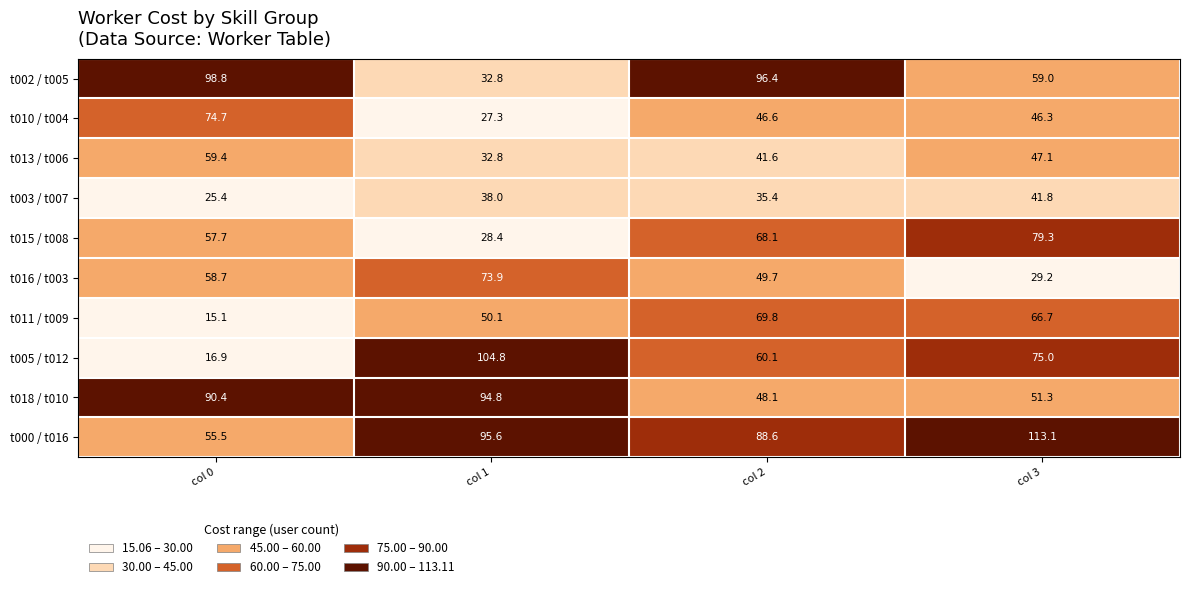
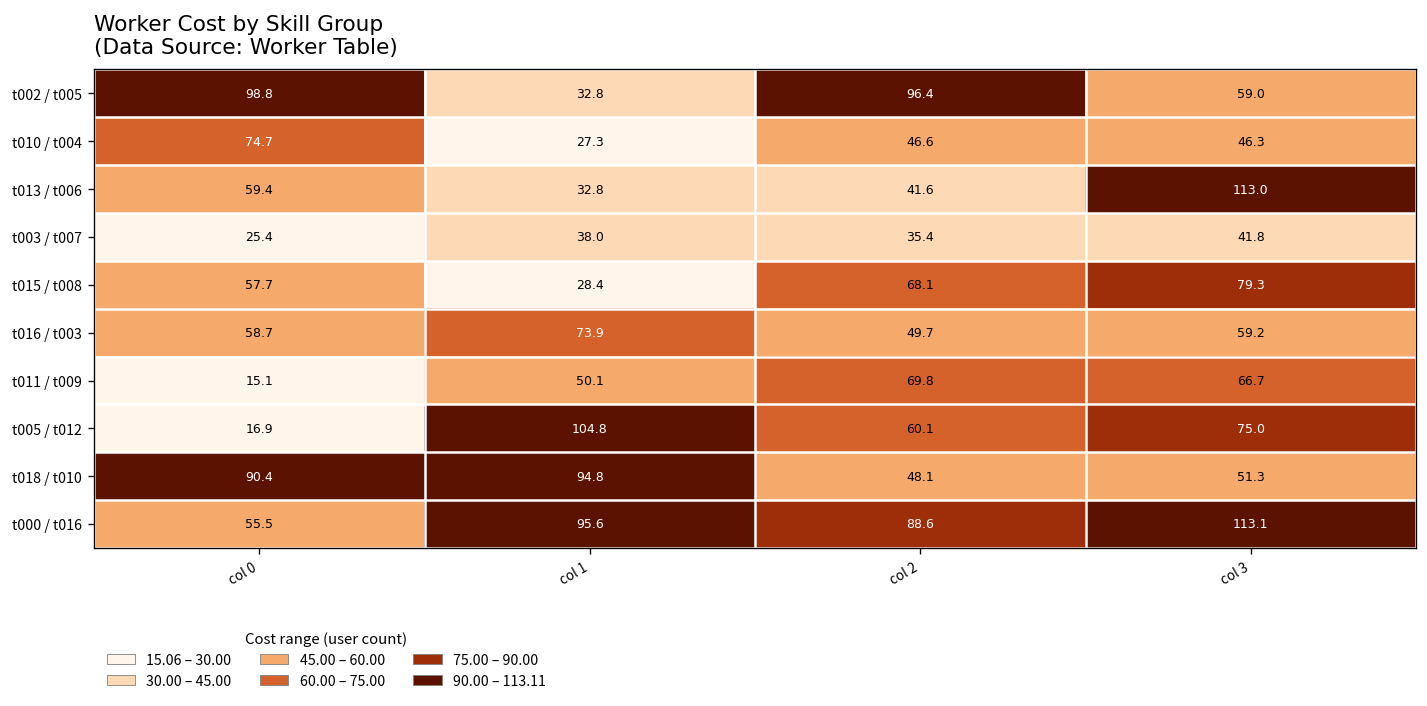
t013 / t006, col 3: 47.1 -> 113.0
t016 / t003, col 3: 29.2 -> 59.2
